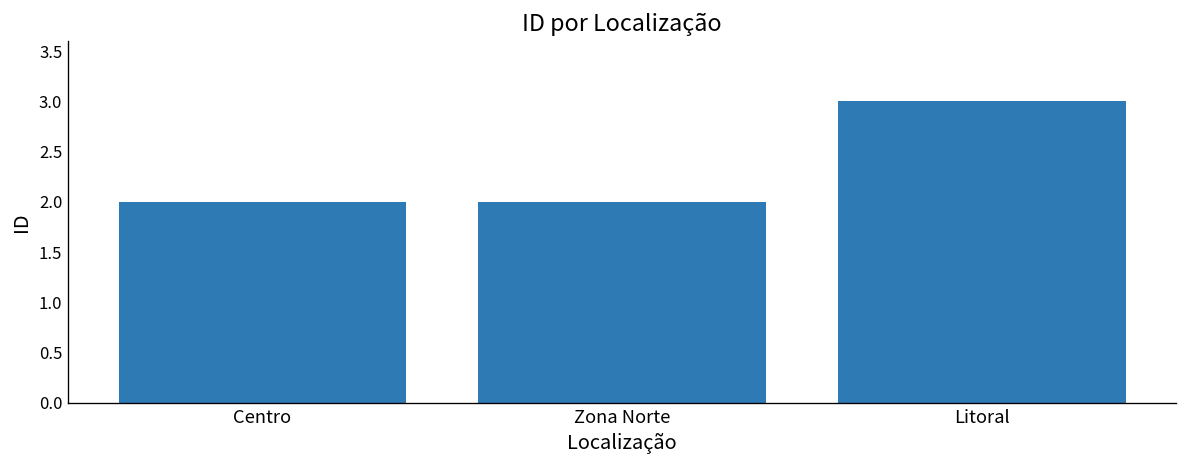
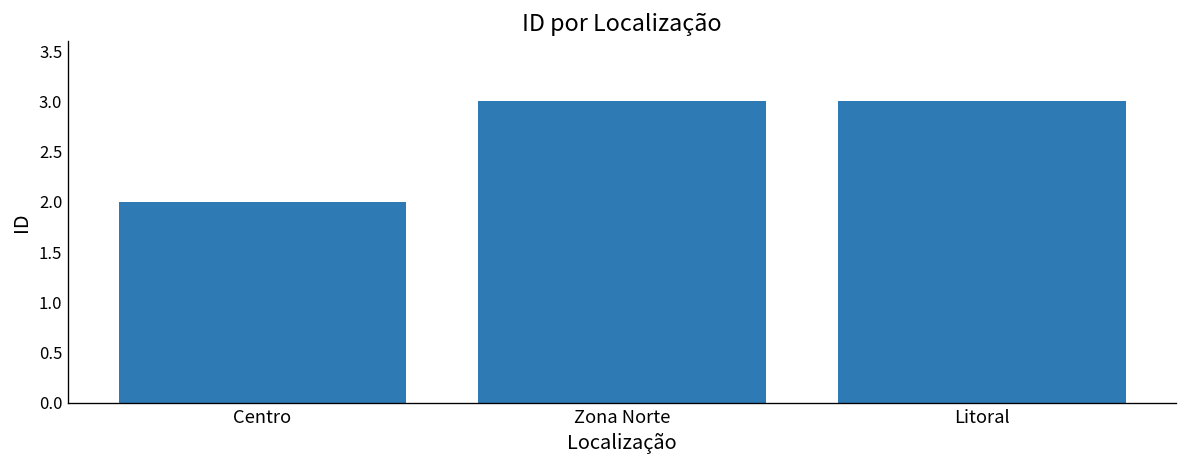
Zona Norte: 2 -> 3
